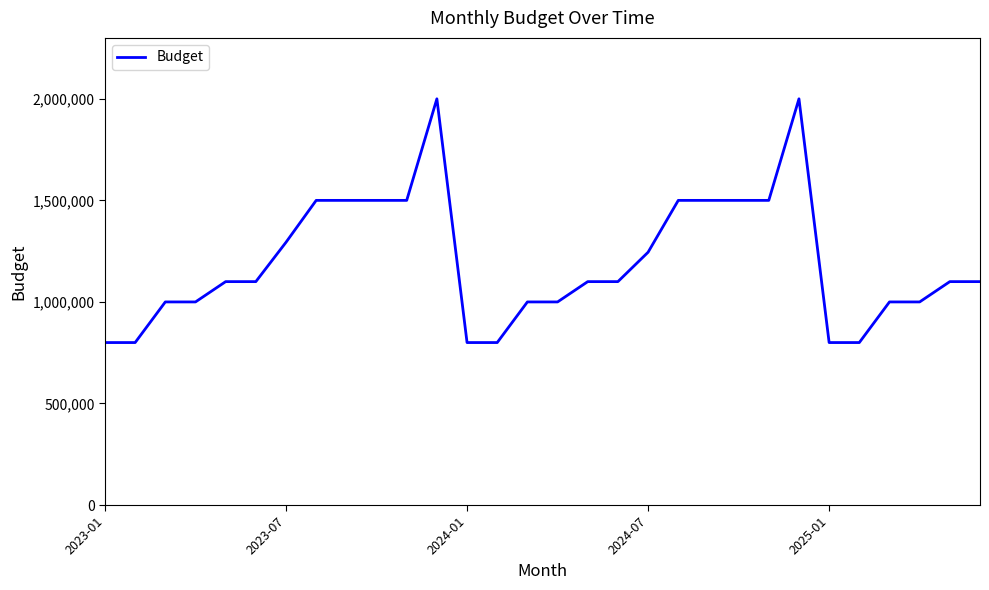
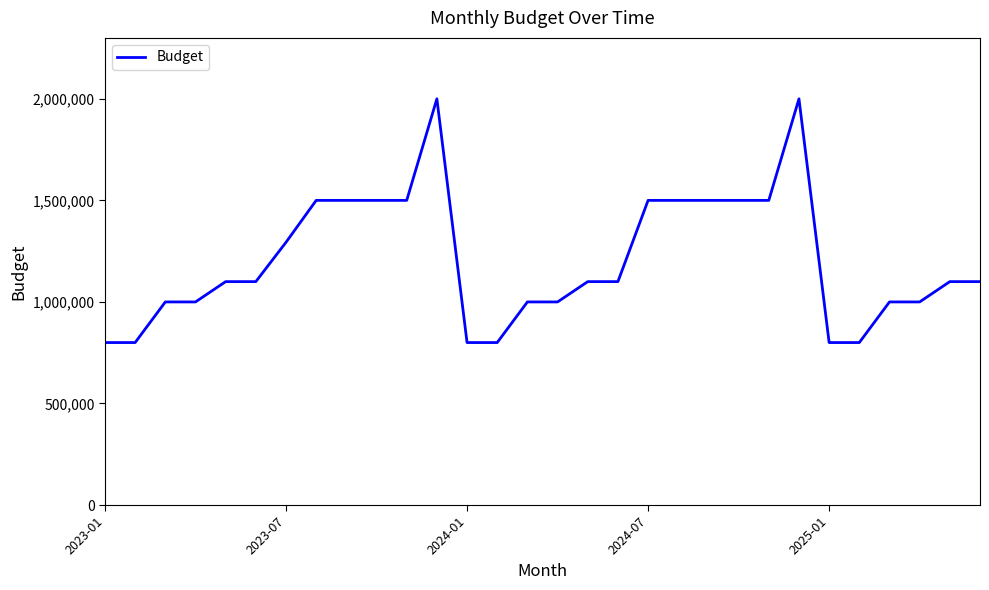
2024-07: 1,240,000 -> 1,500,000
